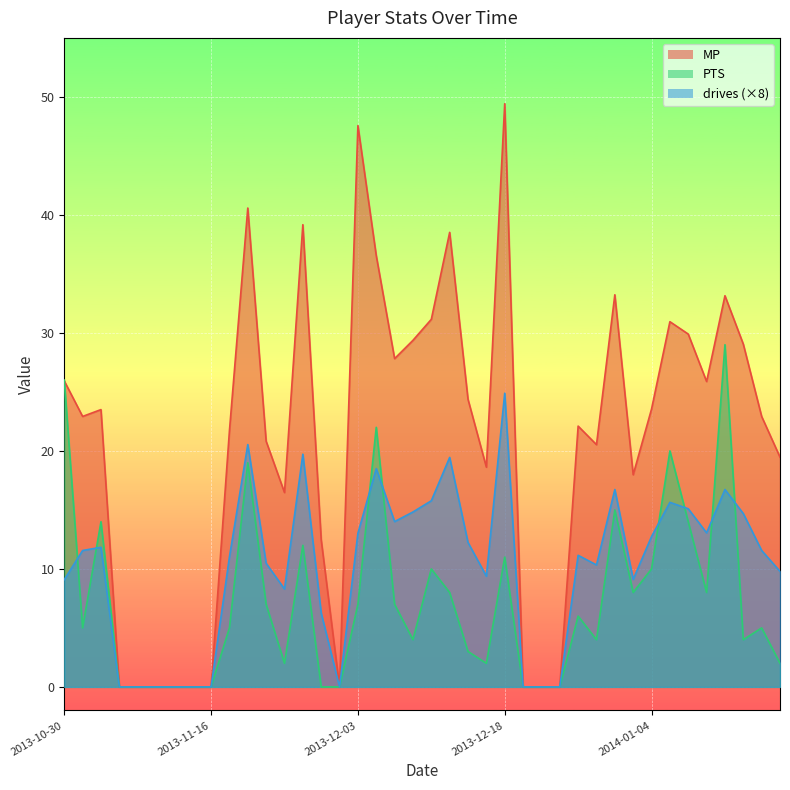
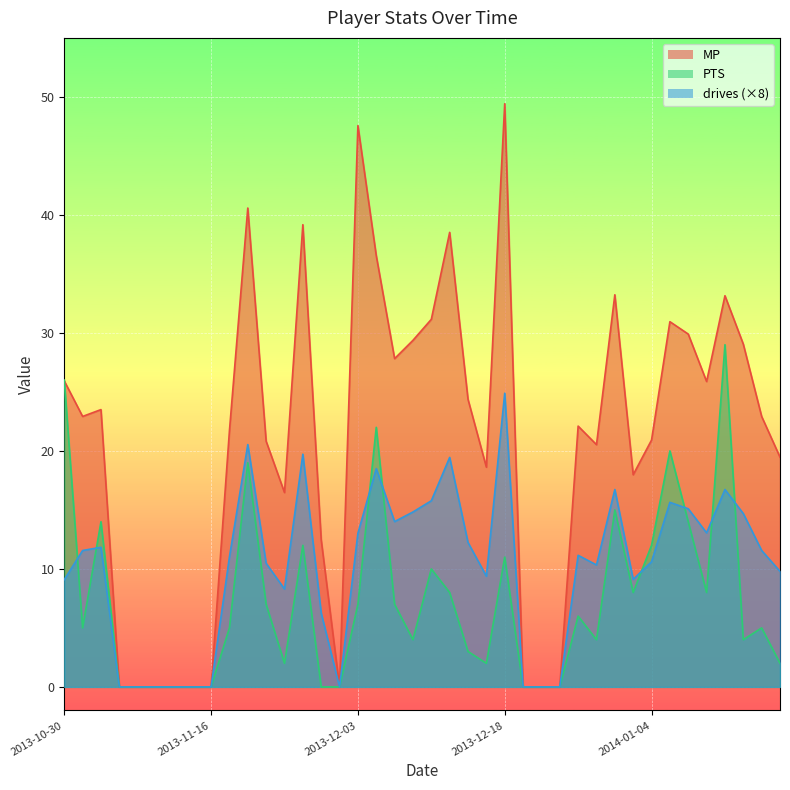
MP, 2014-01-04: 23.6 -> 20.9
PTS, 2014-01-04: 10 -> 12
drives (×8), 2014-01-04: 12.7 -> 10.6
